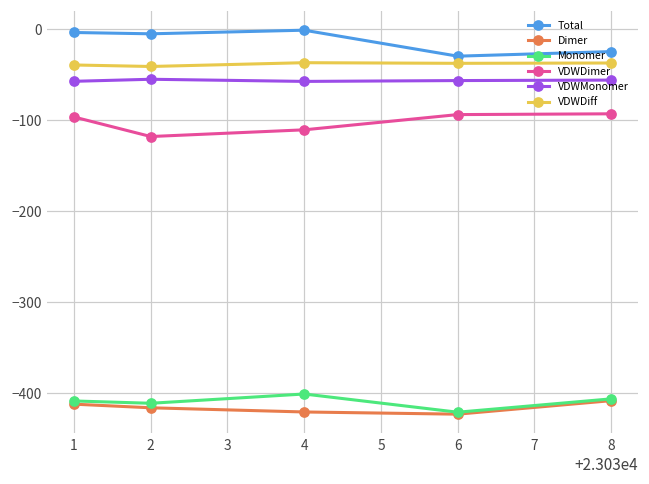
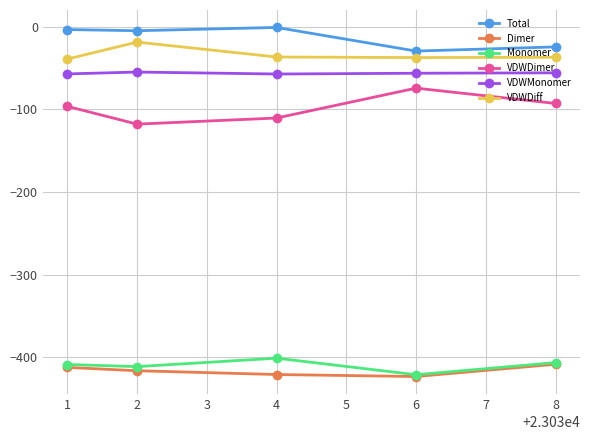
VDWDiff, 2: -40 -> -20
VDWDimer, 6: -90 -> -70
